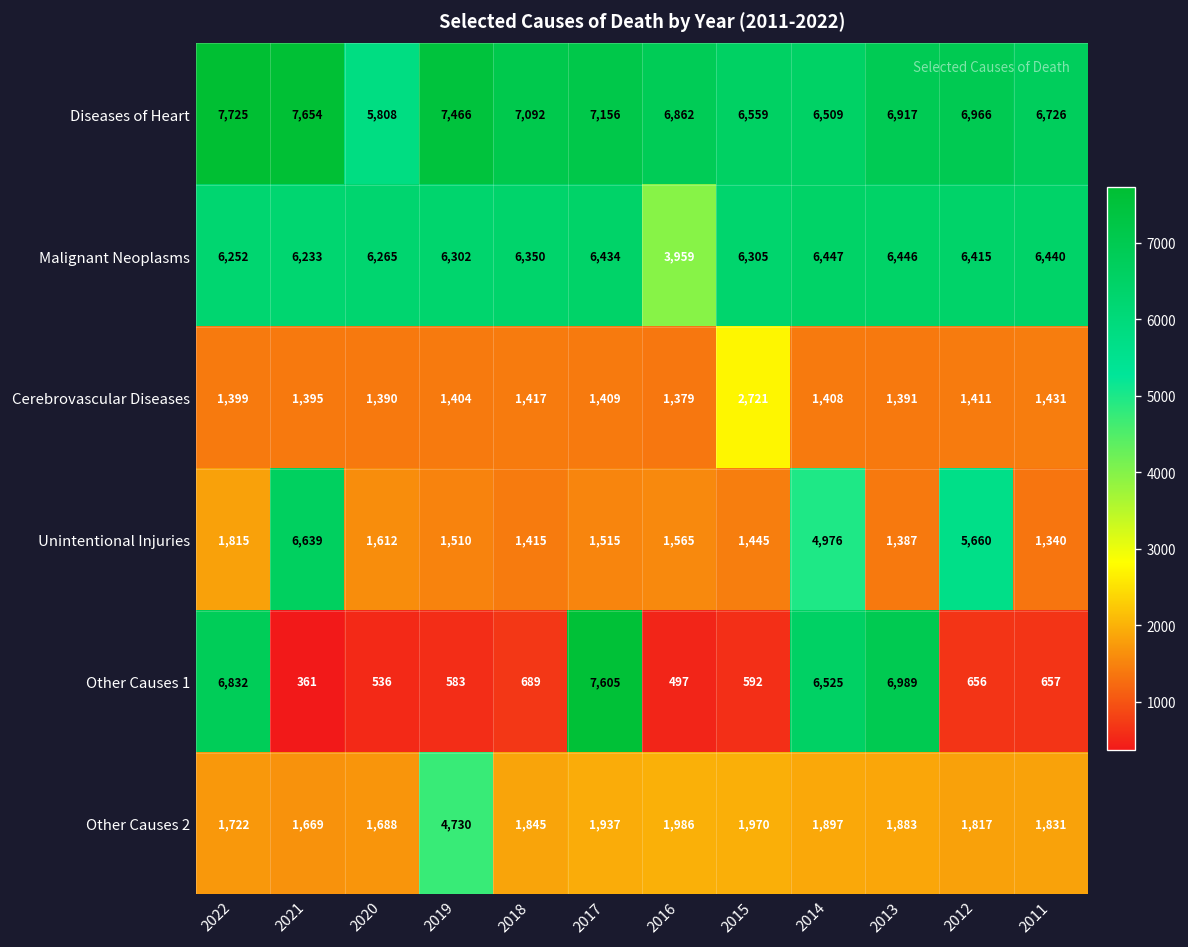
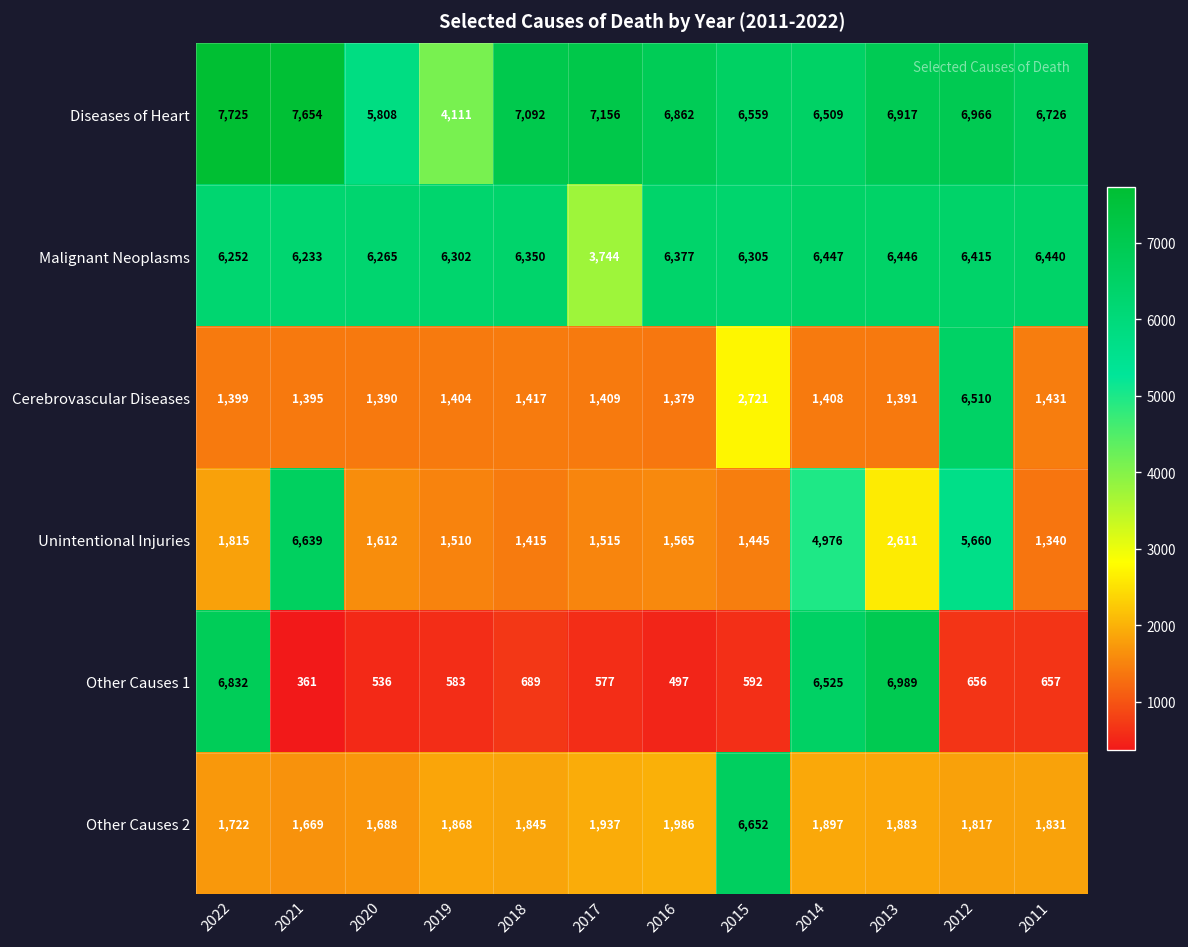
Diseases of Heart, 2019: 7,466 -> 4,111
Malignant Neoplasms, 2017: 6,434 -> 3,744
Malignant Neoplasms, 2016: 3,959 -> 6,377
Cerebrovascular Diseases, 2012: 1,411 -> 6,510
Unintentional Injuries, 2013: 1,387 -> 2,611
Other Causes 1, 2017: 7,605 -> 577
Other Causes 2, 2019: 4,730 -> 1,868
Other Causes 2, 2015: 1,970 -> 6,652
